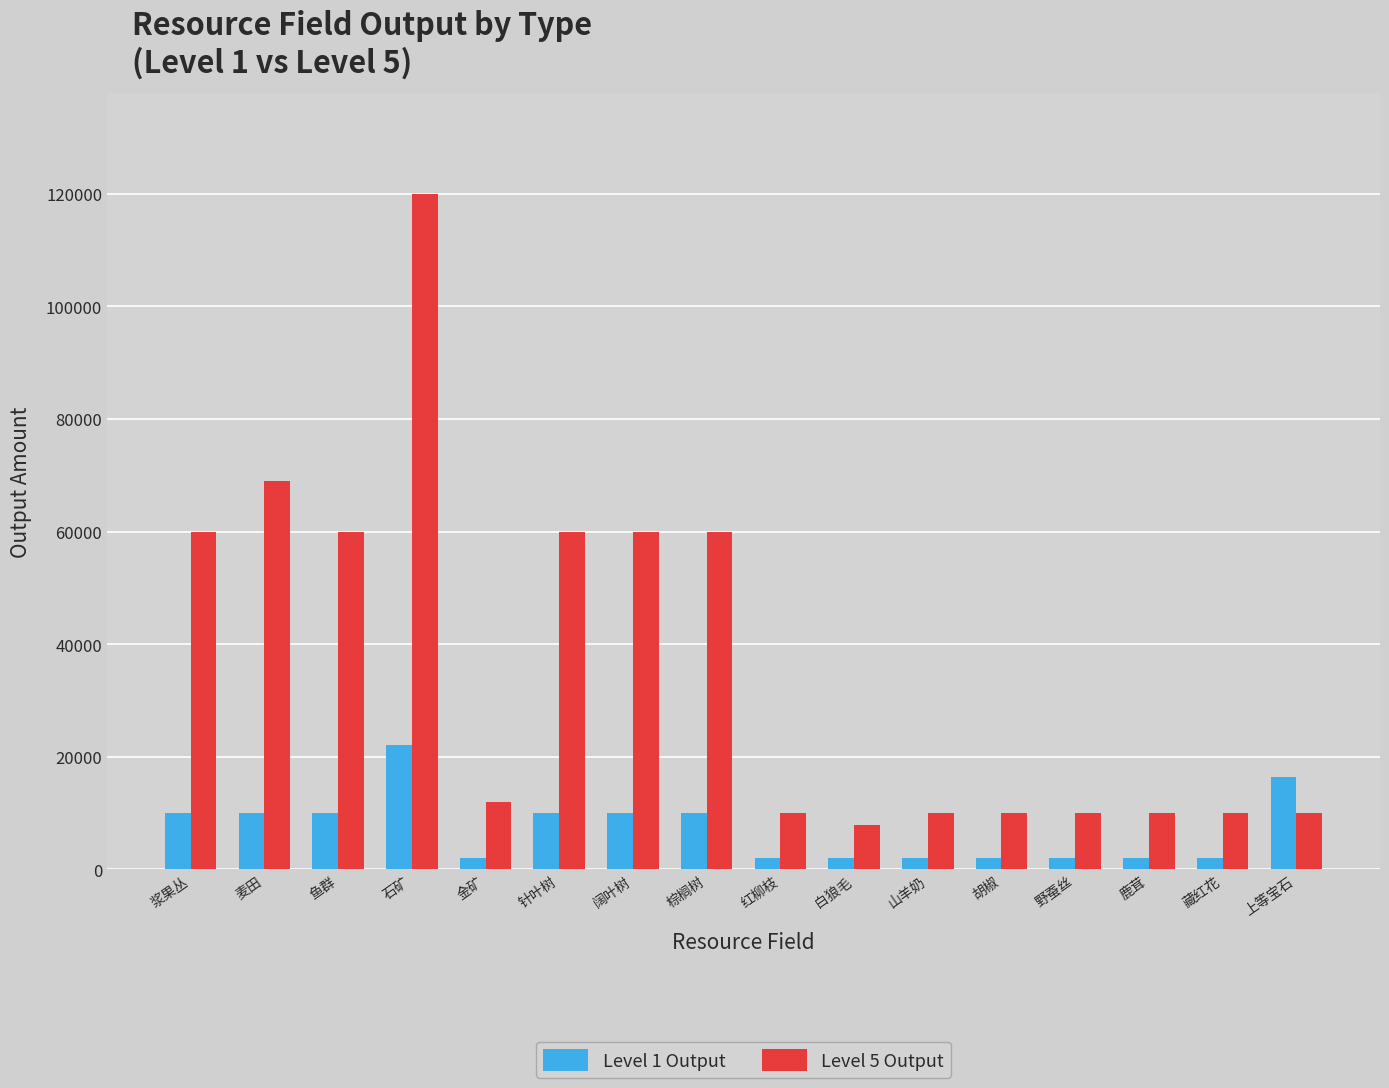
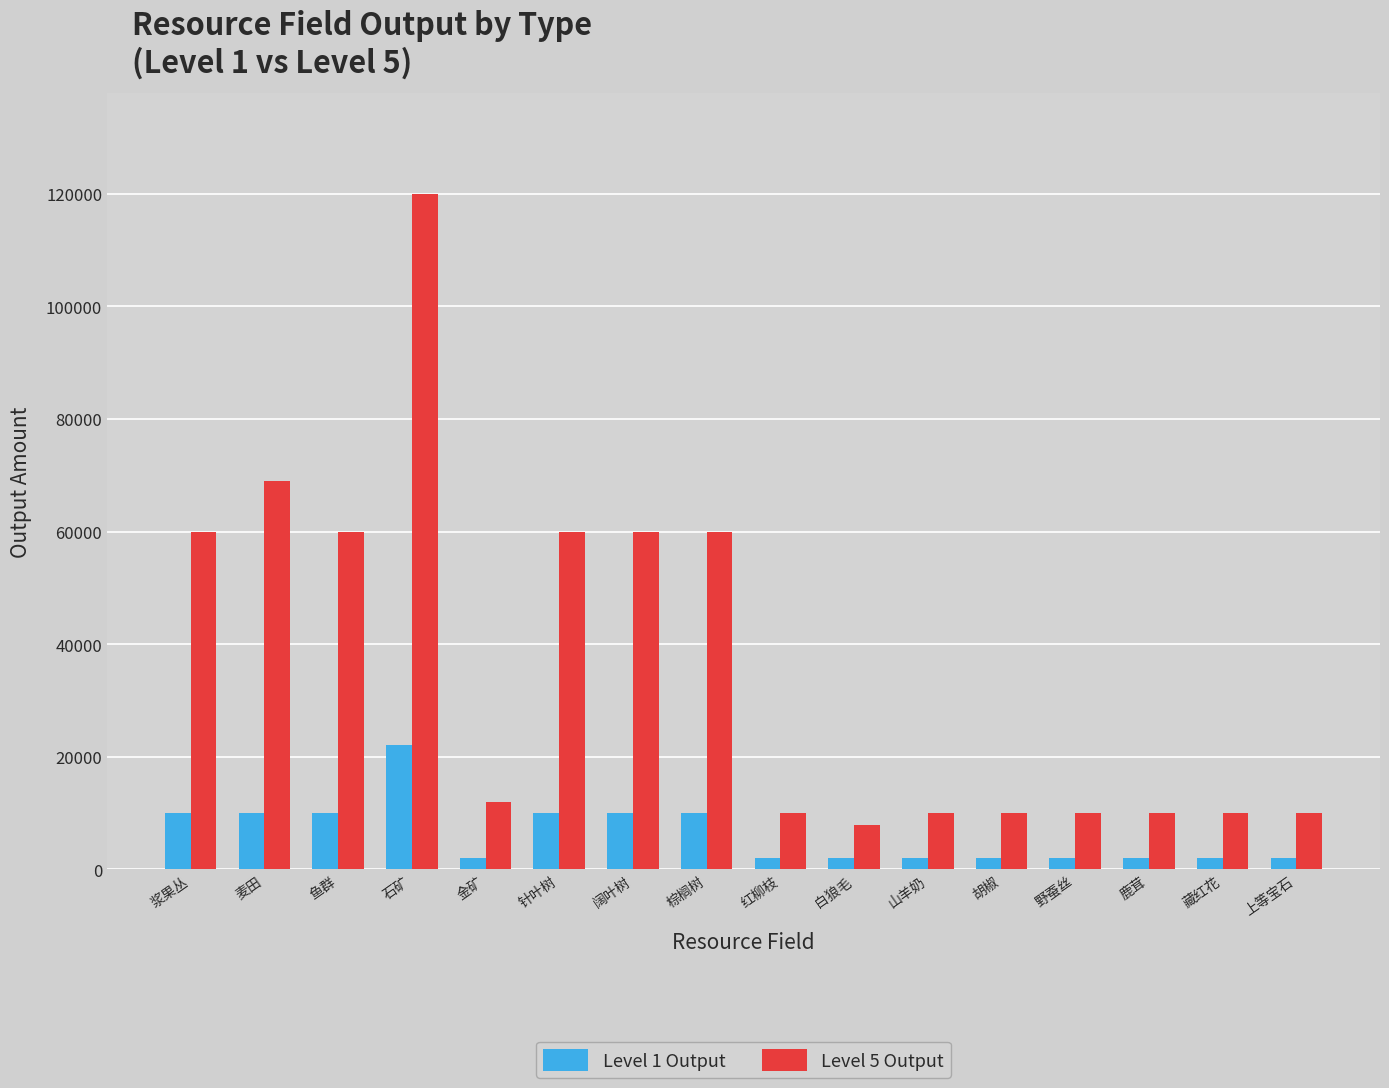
Level 1 Output, 上等宝石: 16000 -> 2000
